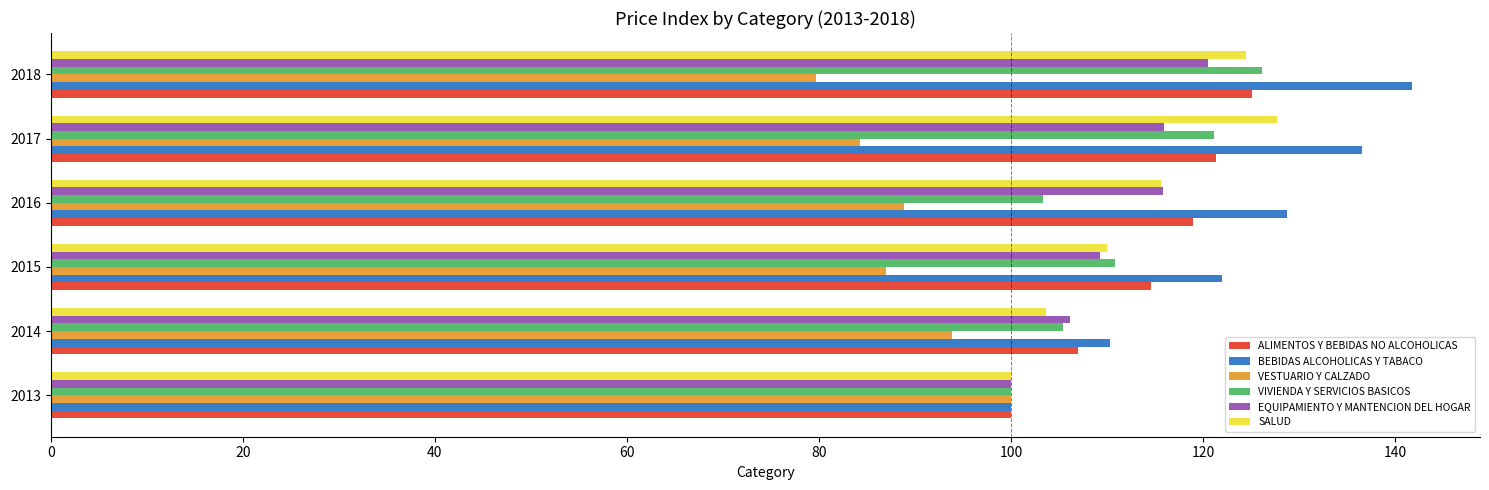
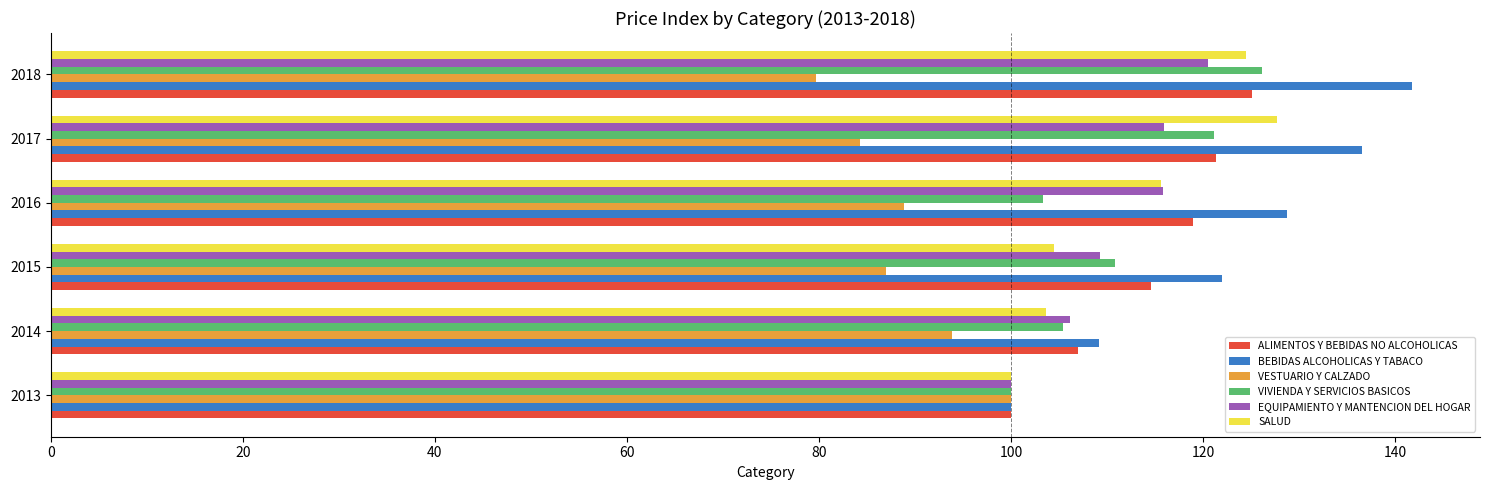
SALUD, 2015: 110 -> 104
BEBIDAS ALCOHOLICAS Y TABACO, 2014: 110 -> 109
